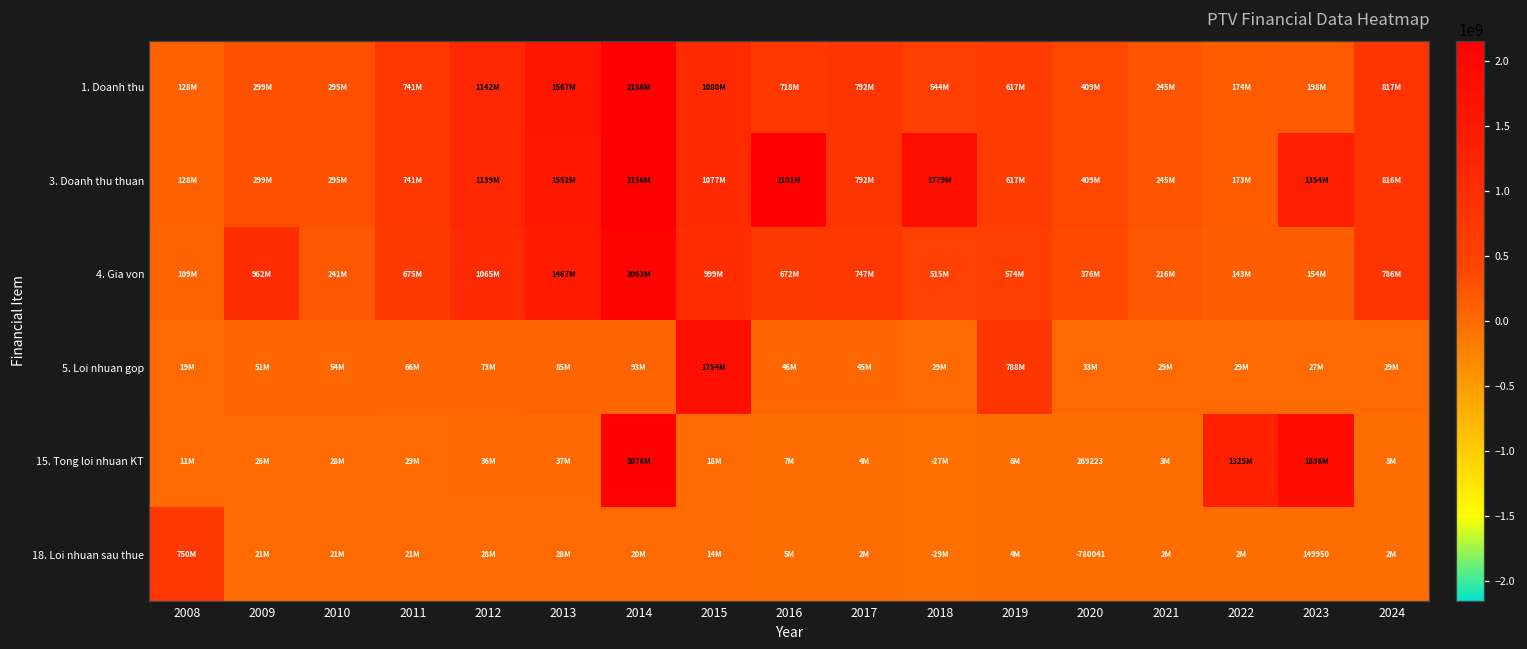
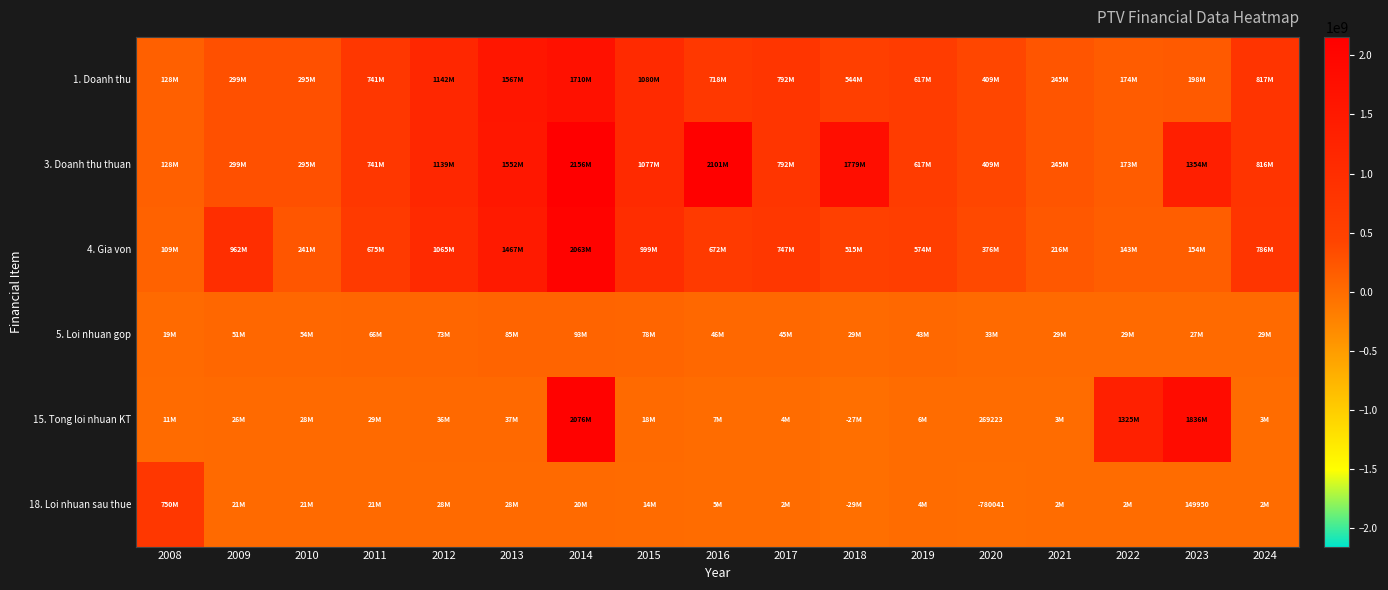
1. Doanh thu, 2014: 2156M -> 1710M
5. Loi nhuan gop, 2015: 1754M -> 78M
5. Loi nhuan gop, 2019: 788M -> 43M
